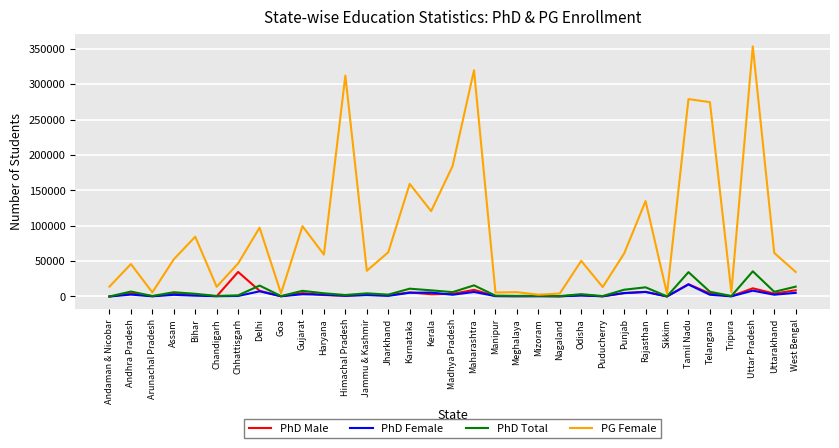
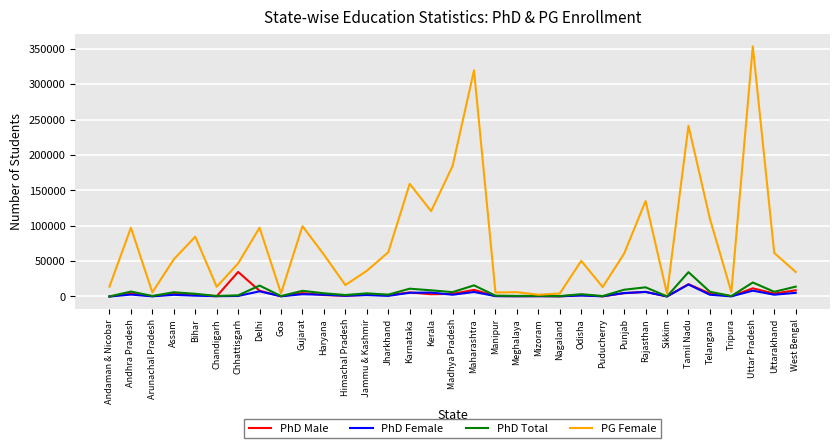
PG Female, Andhra Pradesh: 50000 -> 100000
PG Female, Himachal Pradesh: 310000 -> 20000
PG Female, Tamil Nadu: 280000 -> 240000
PG Female, Telangana: 270000 -> 110000
PhD Total, Uttar Pradesh: 40000 -> 20000
